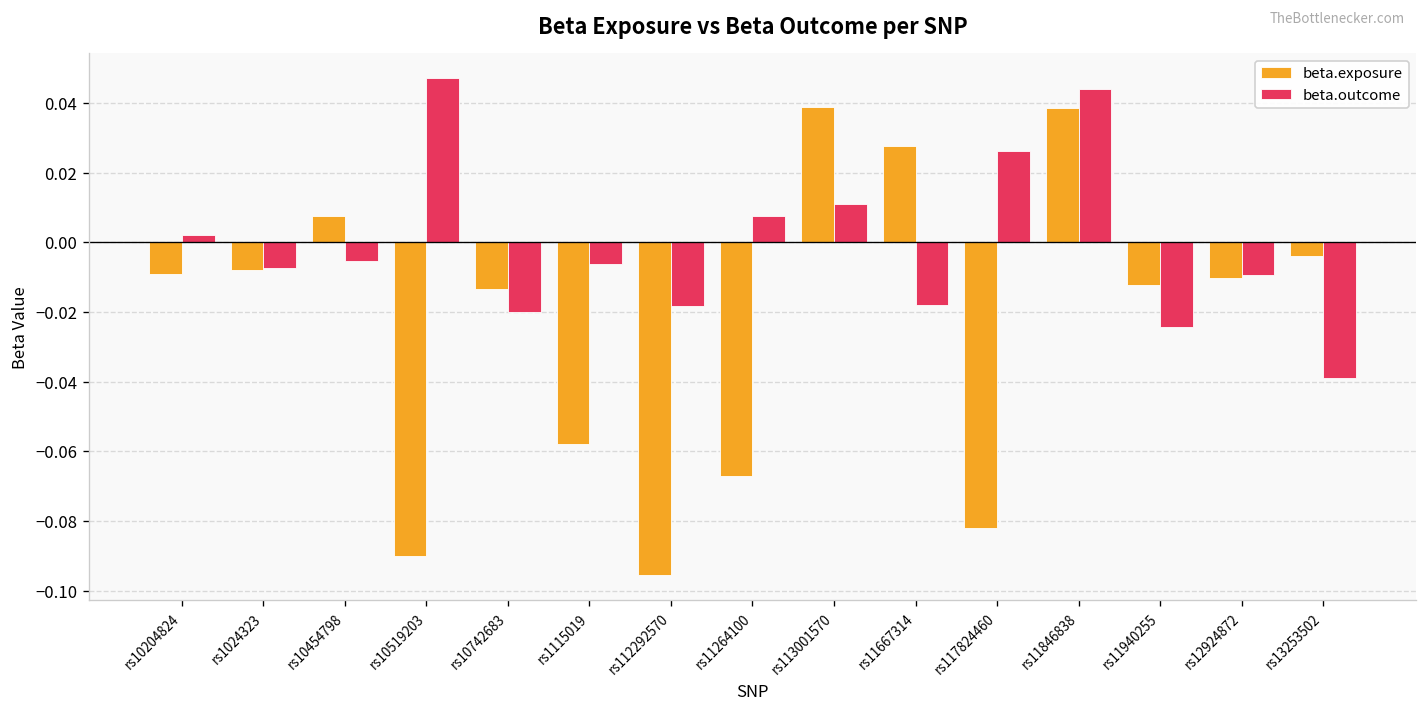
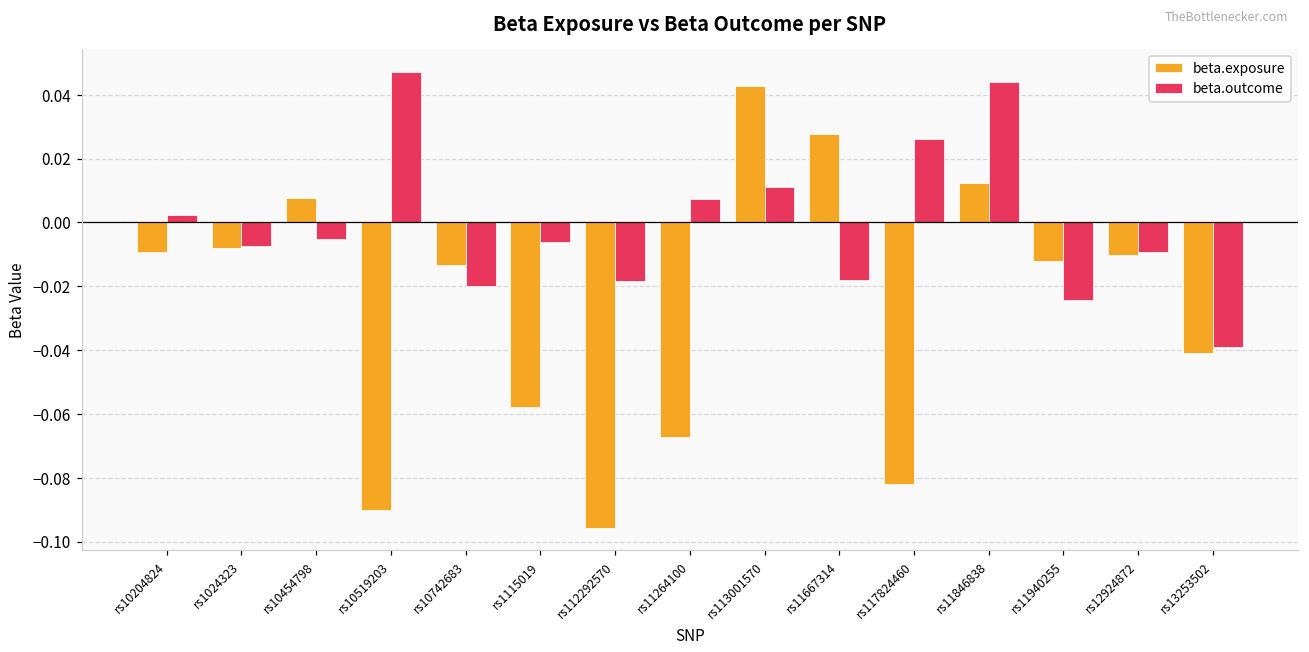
beta.exposure, rs113001570: 0.039 -> 0.043
beta.exposure, rs11846838: 0.039 -> 0.012
beta.exposure, rs13253502: -0.004 -> -0.041
